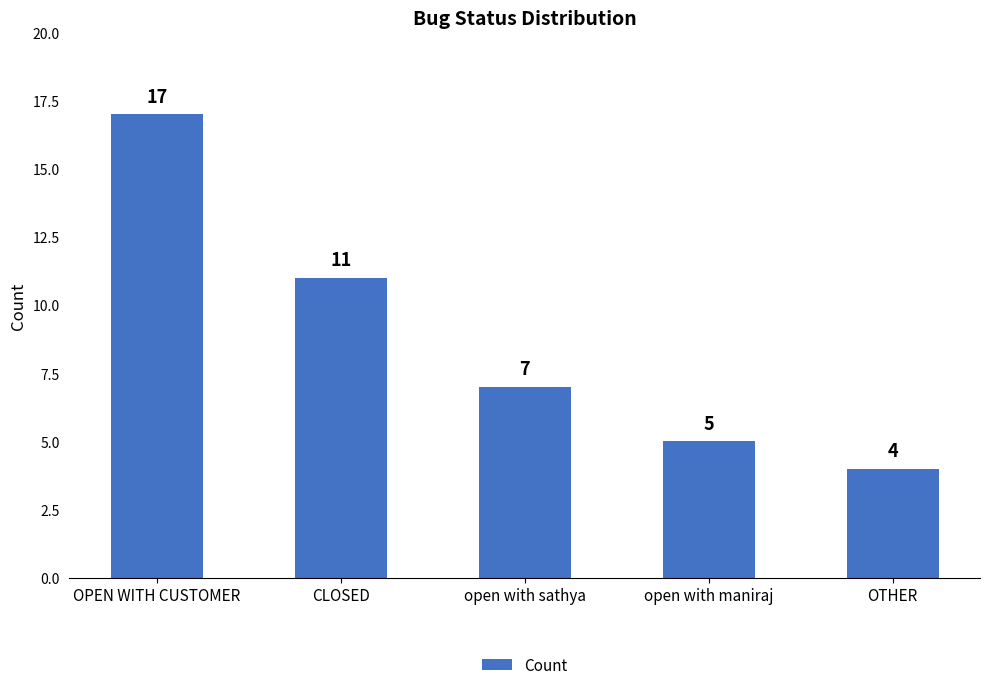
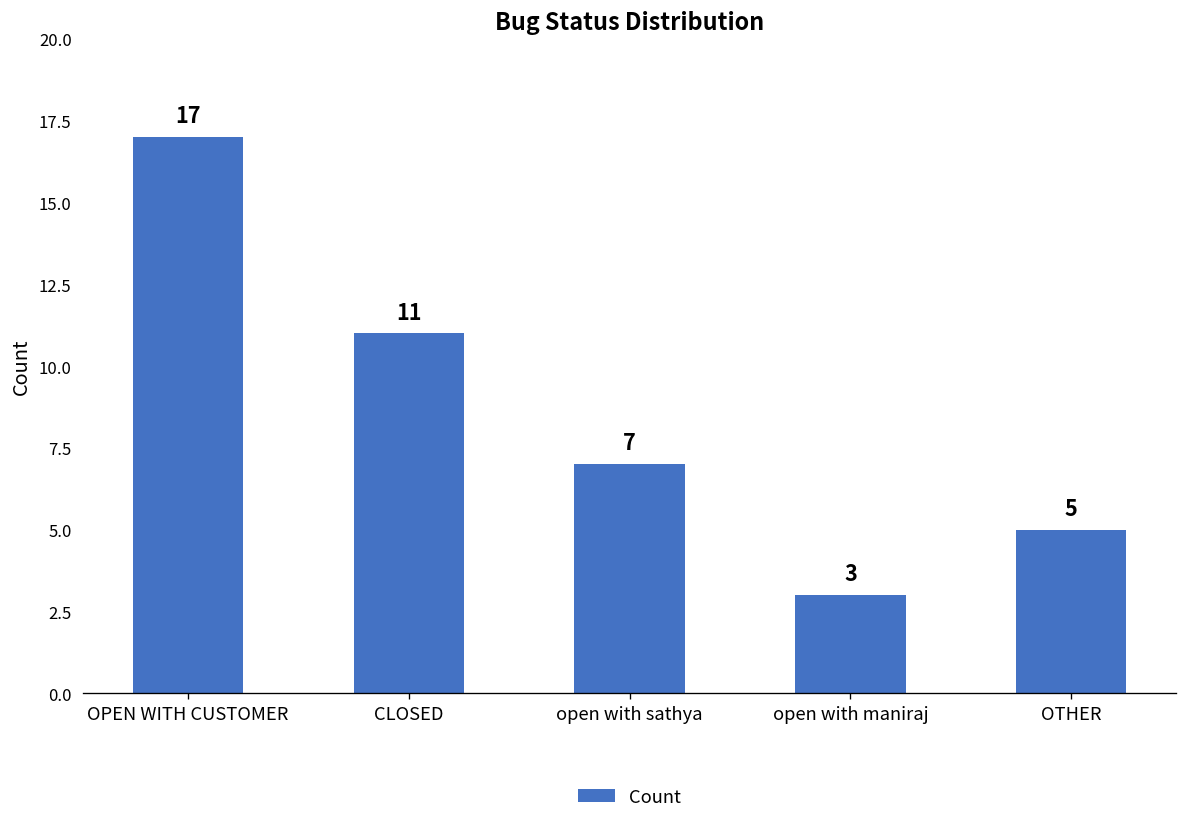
open with maniraj: 5 -> 3
OTHER: 4 -> 5
